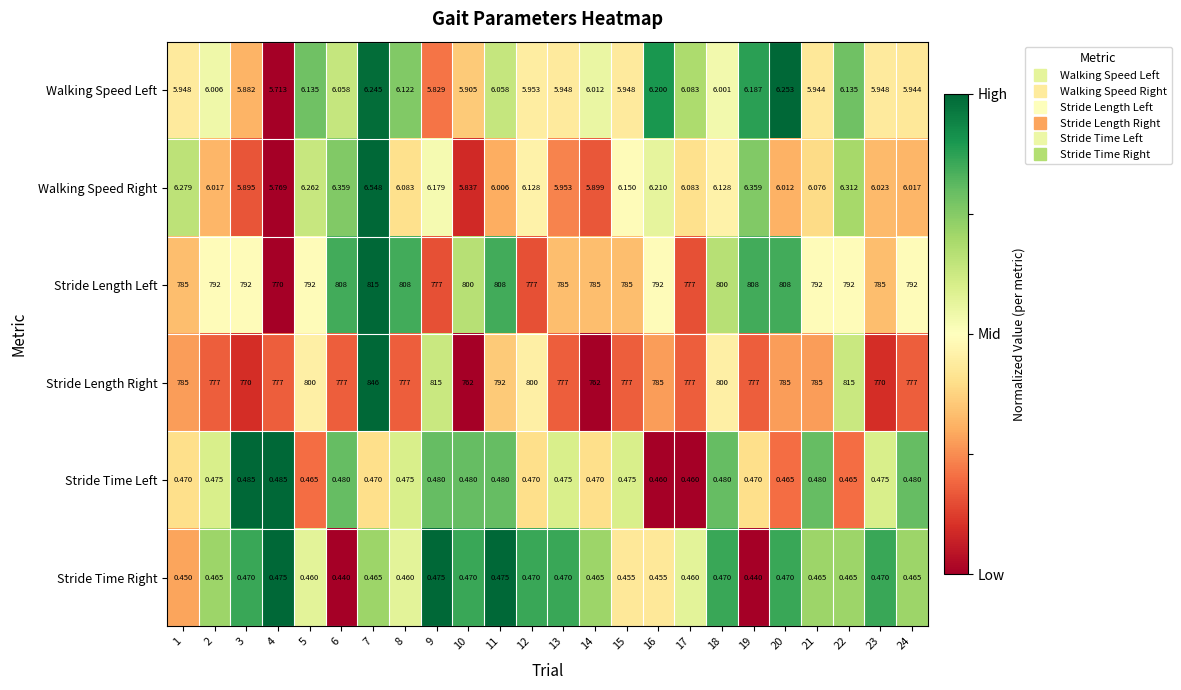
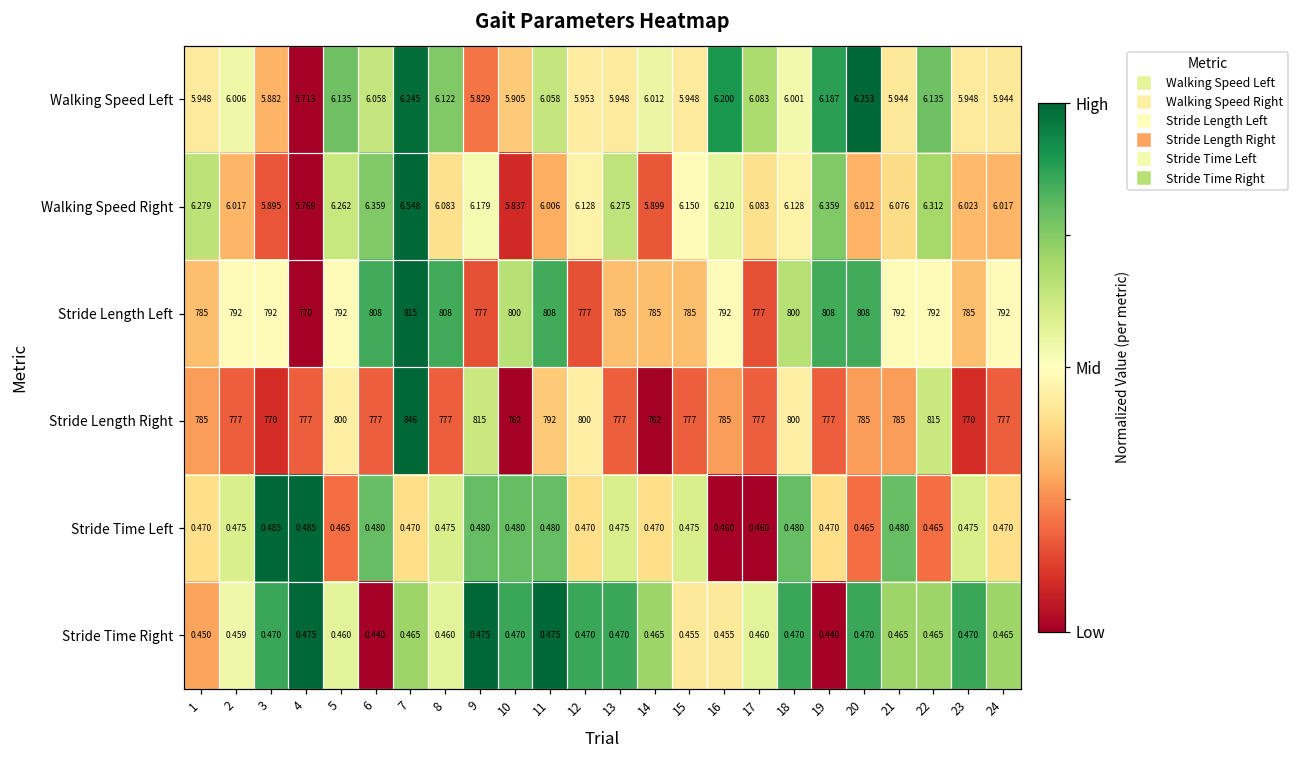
Walking Speed Right, 13: 5.953 -> 6.275
Stride Time Left, 24: 0.480 -> 0.470
Stride Time Right, 2: 0.465 -> 0.459
